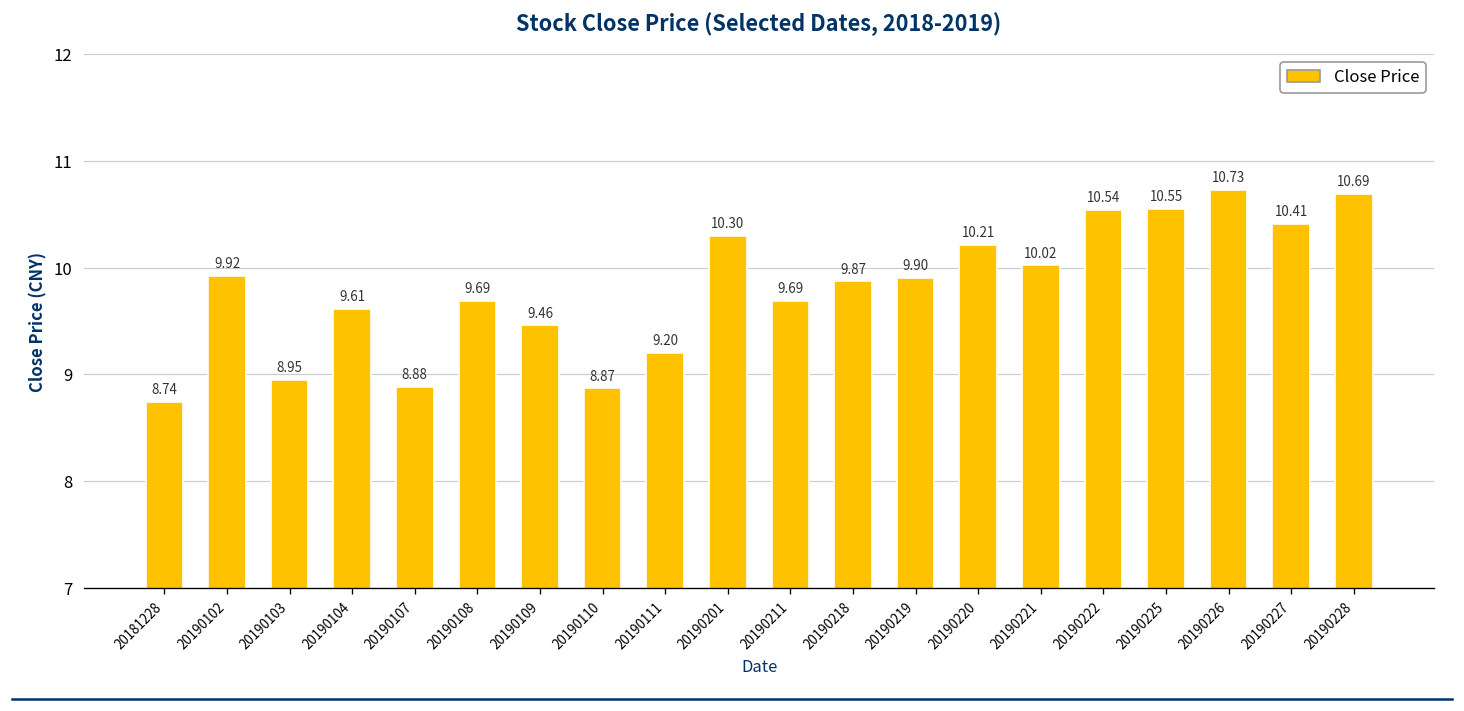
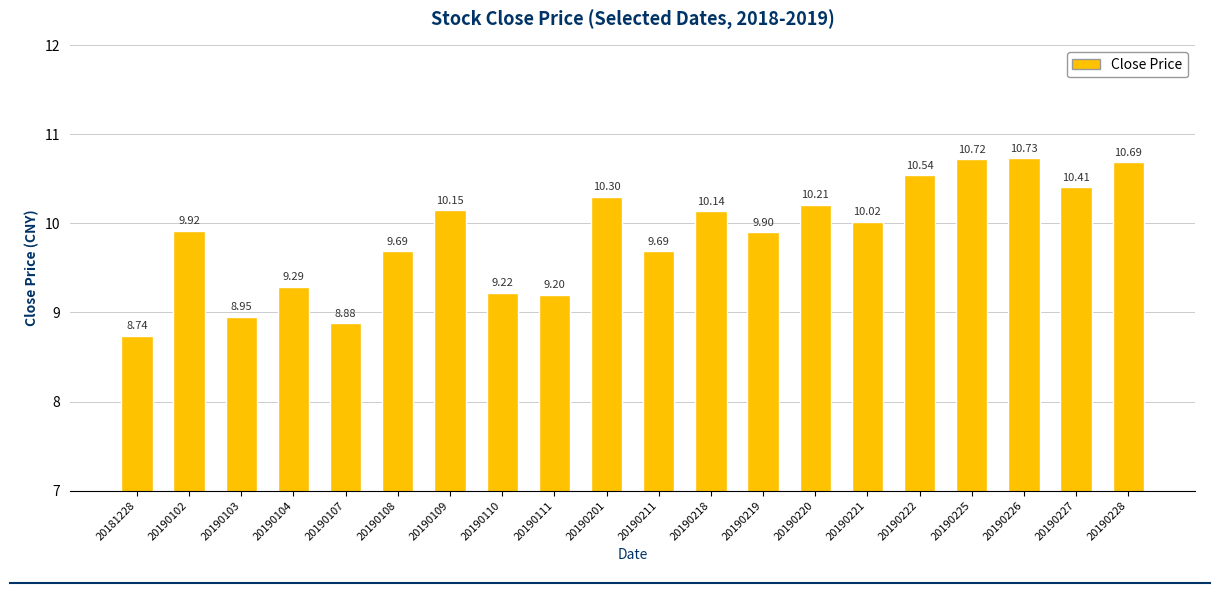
20190104: 9.61 -> 9.29
20190109: 9.46 -> 10.15
20190110: 8.87 -> 9.22
20190218: 9.87 -> 10.14
20190225: 10.55 -> 10.72
